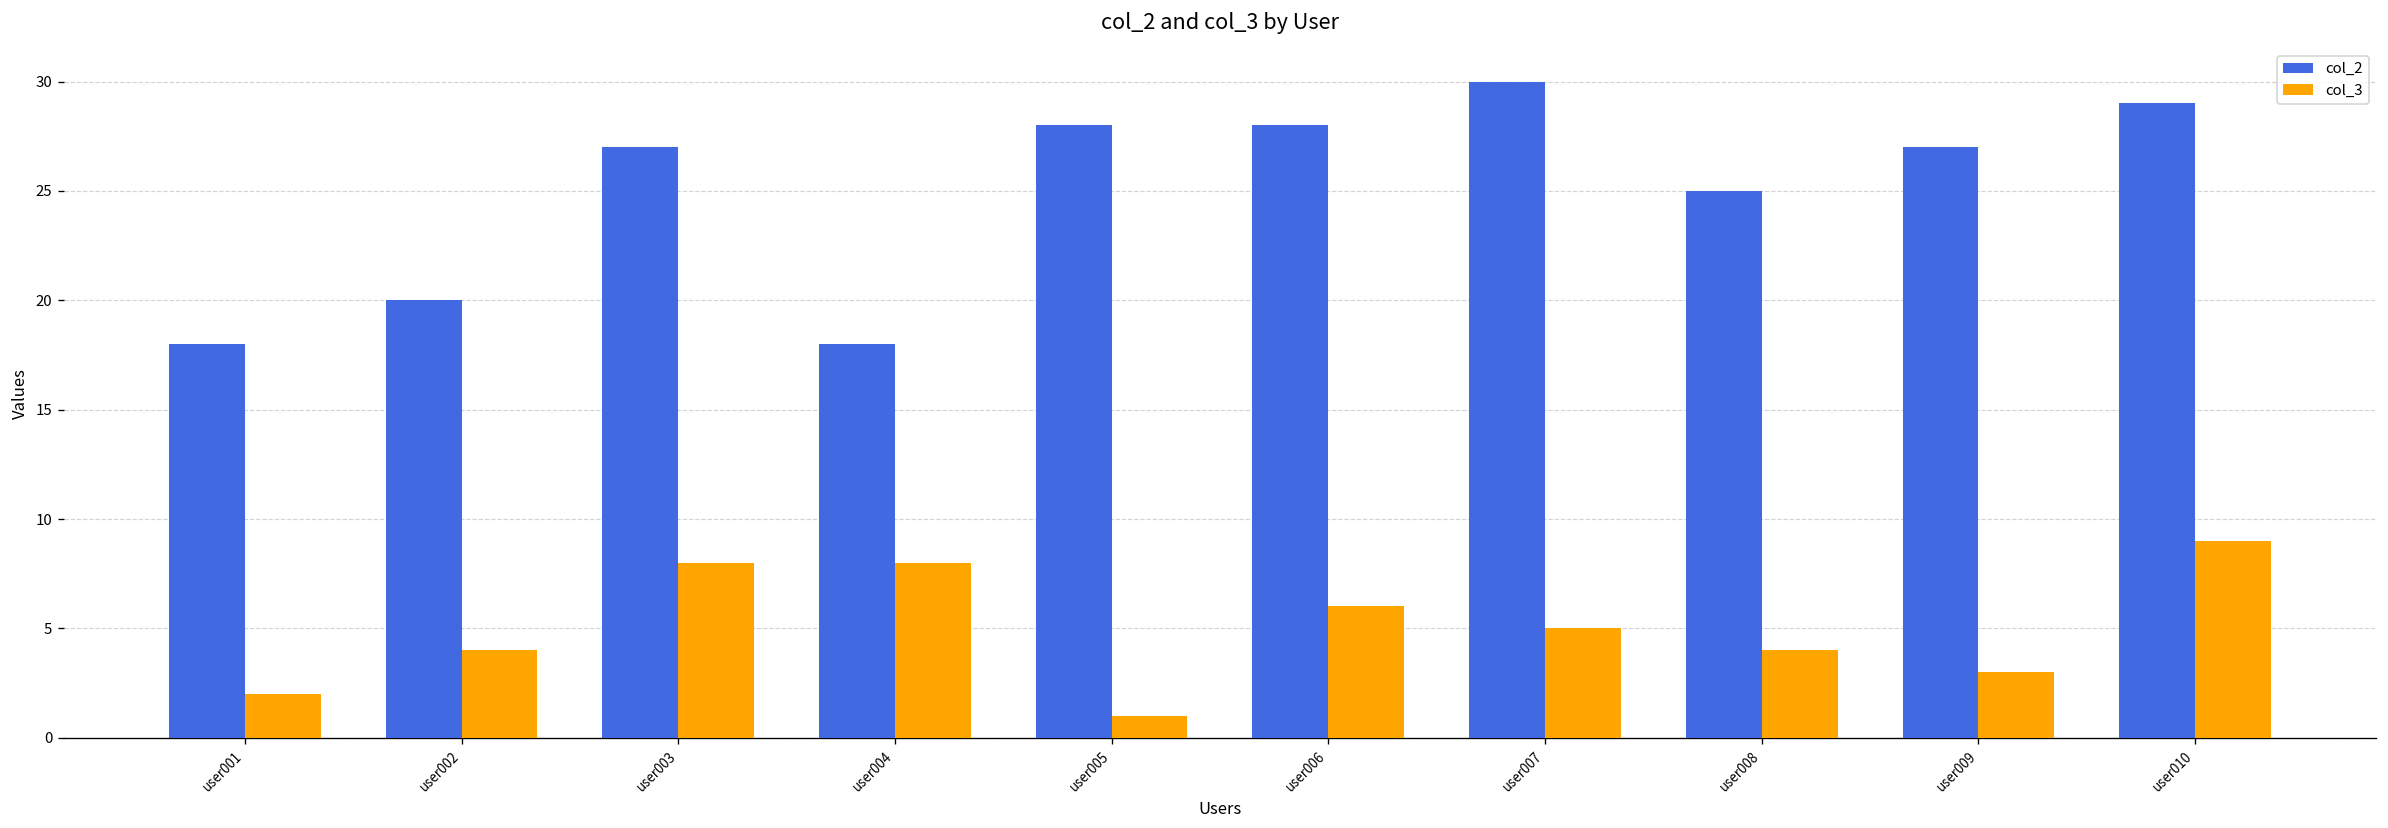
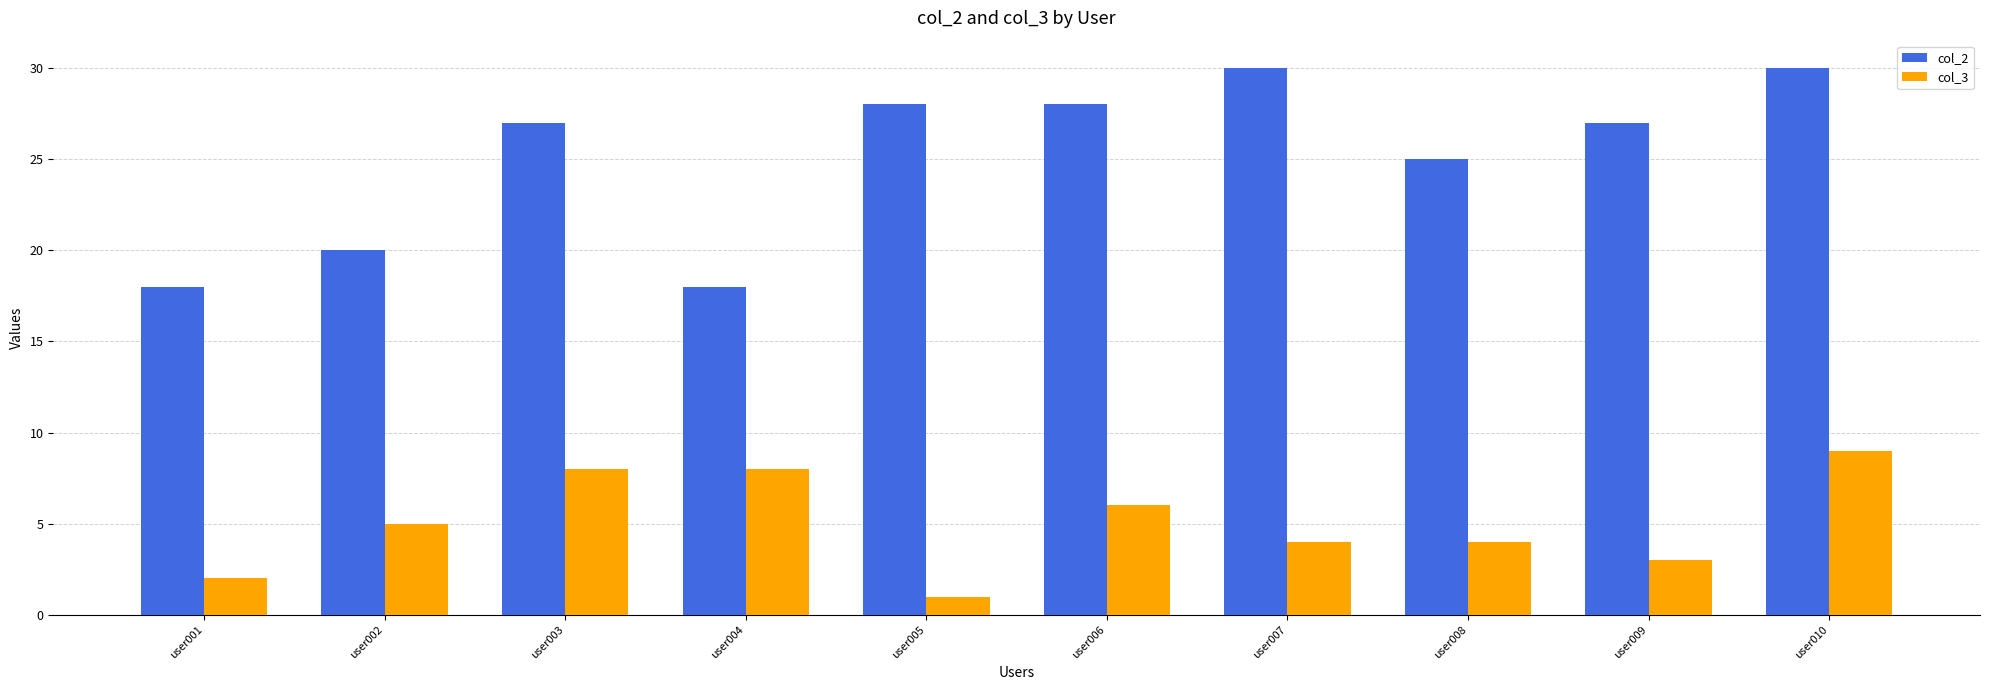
col_3, user002: 4 -> 5
col_3, user007: 5 -> 4
col_2, user010: 29 -> 30
